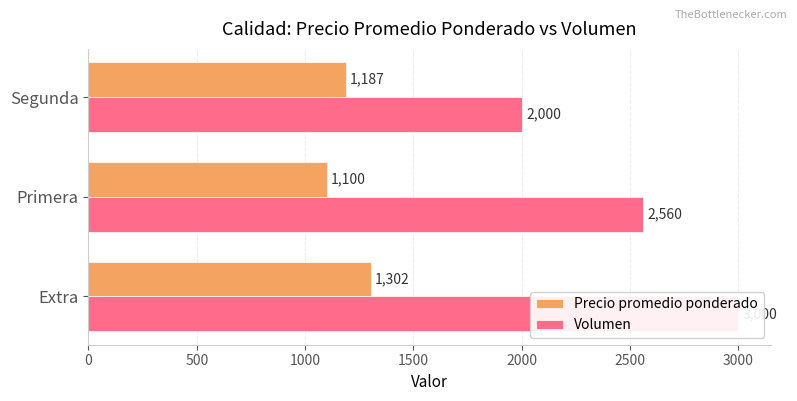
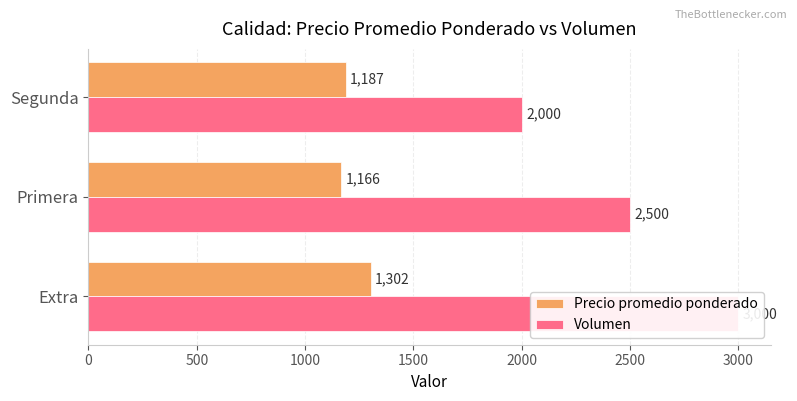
Precio promedio ponderado, Primera: 1,100 -> 1,166
Volumen, Primera: 2,560 -> 2,500
